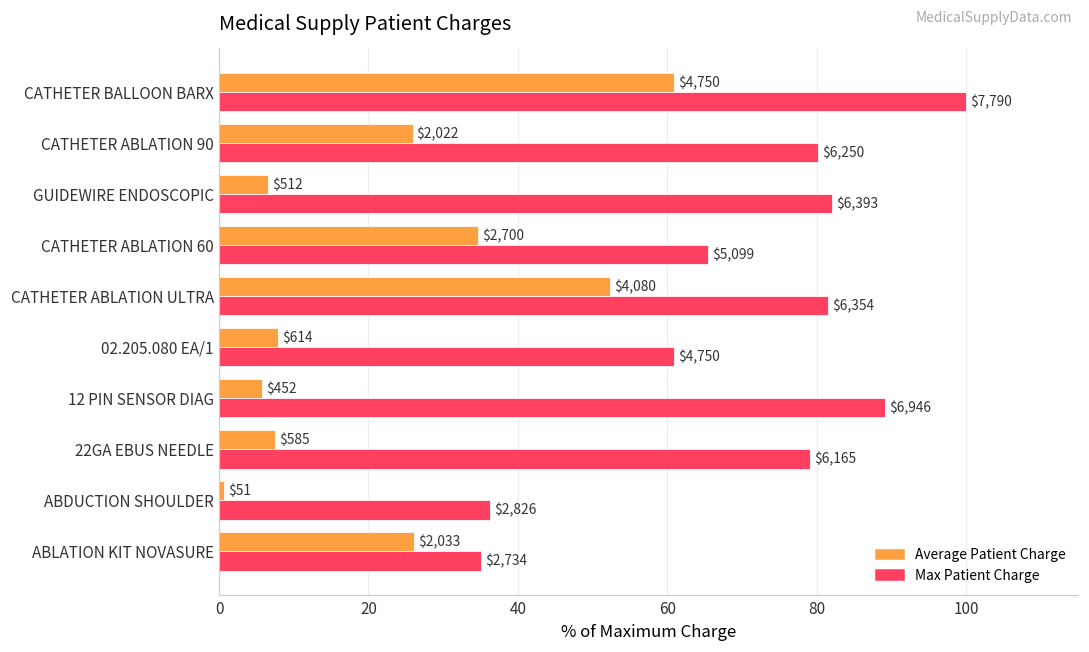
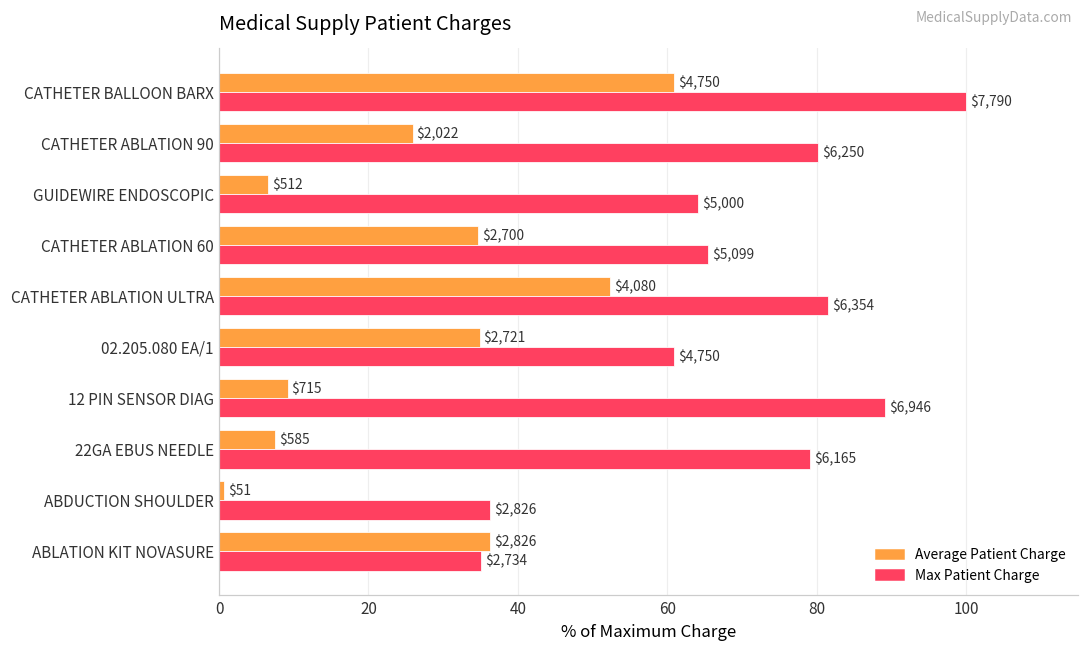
Max Patient Charge, GUIDEWIRE ENDOSCOPIC: $6,393 -> $5,000
Average Patient Charge, 02.205.080 EA/1: $614 -> $2,721
Average Patient Charge, 12 PIN SENSOR DIAG: $452 -> $715
Average Patient Charge, ABLATION KIT NOVASURE: $2,033 -> $2,826
